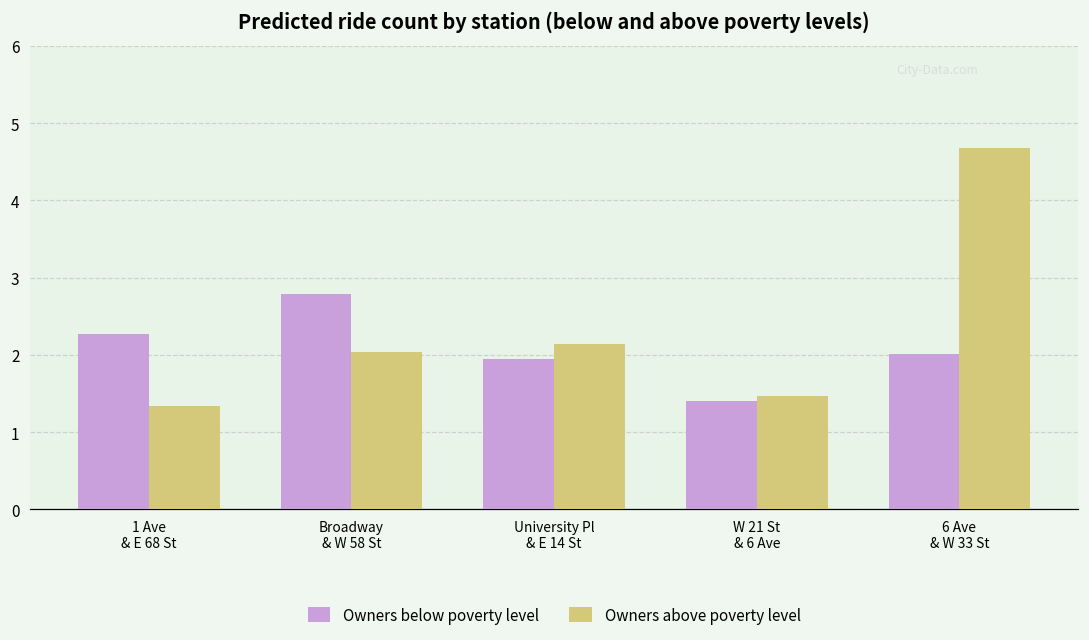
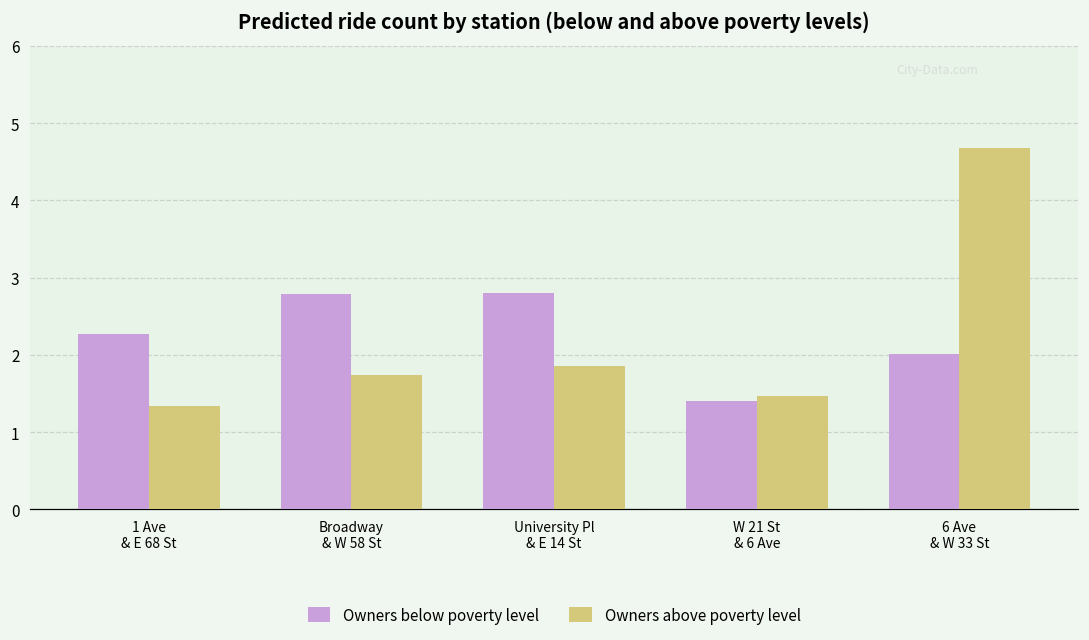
Owners above poverty level, Broadway & W 58 St: 2.0 -> 1.7
Owners below poverty level, University Pl & E 14 St: 2.0 -> 2.8
Owners above poverty level, University Pl & E 14 St: 2.1 -> 1.9
